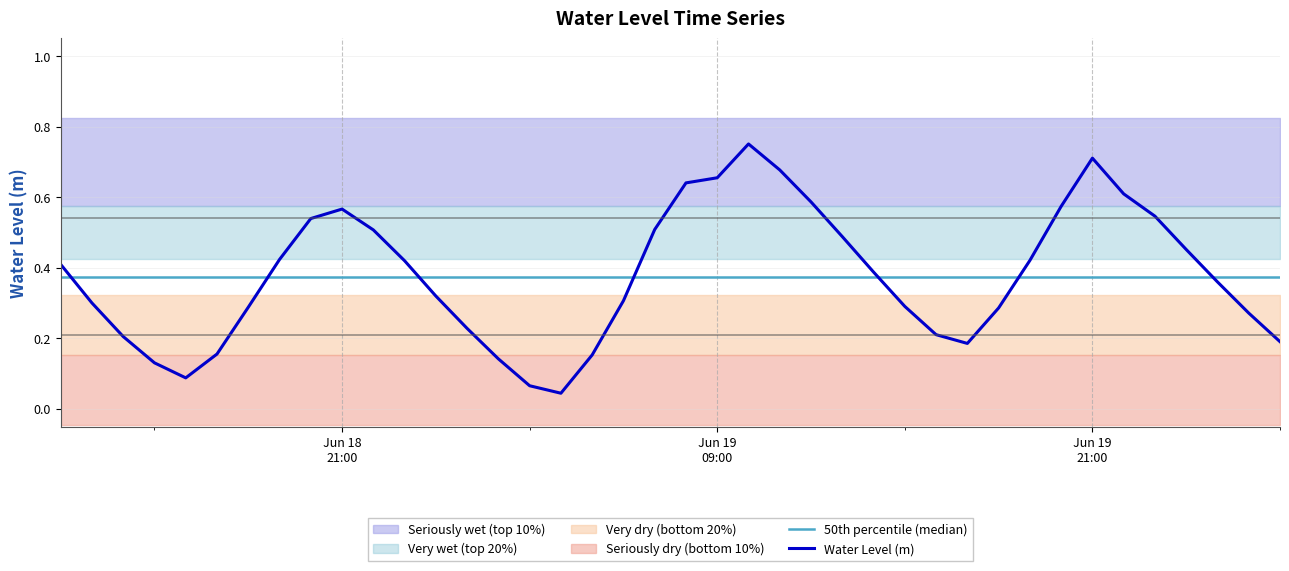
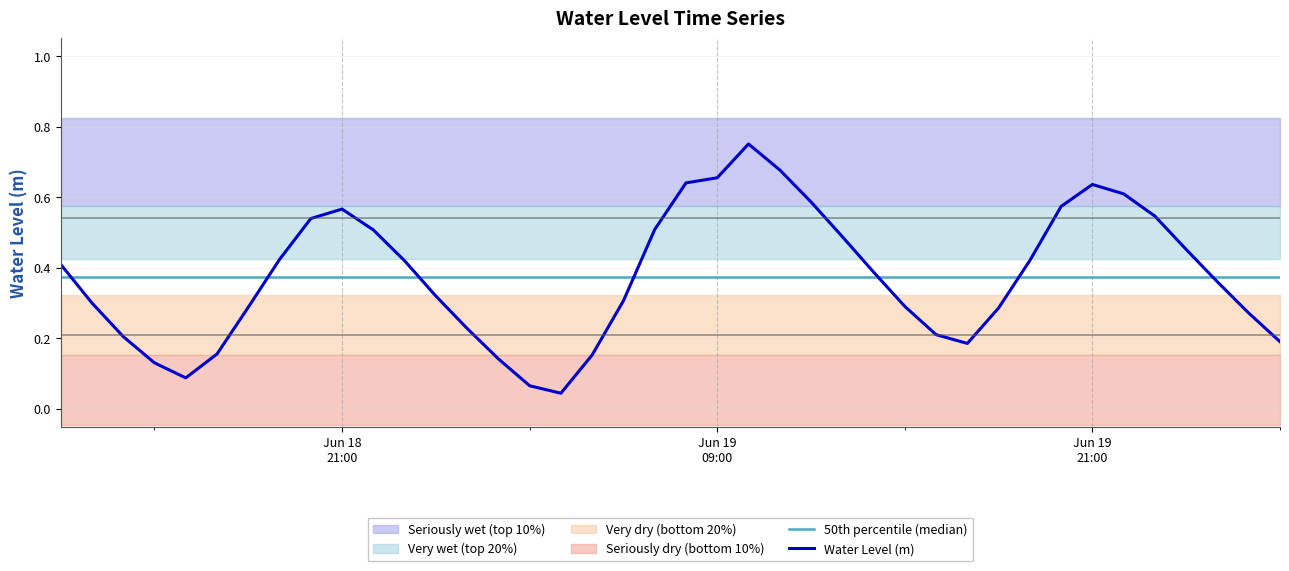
Water Level (m), Jun 19 21:00: 0.71 -> 0.64
